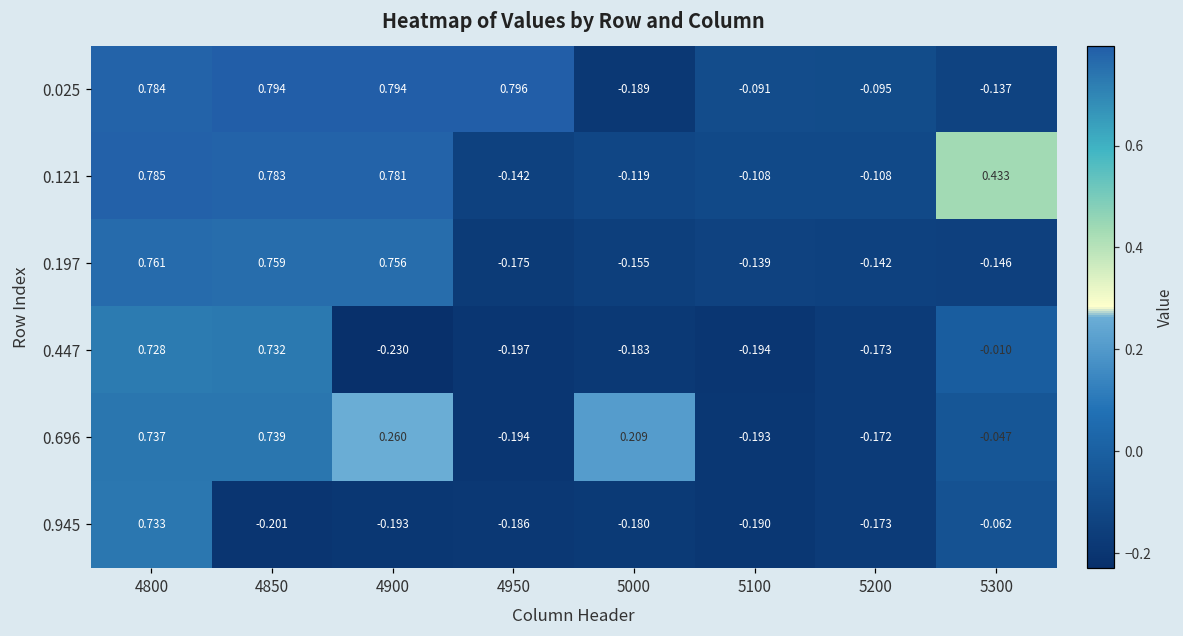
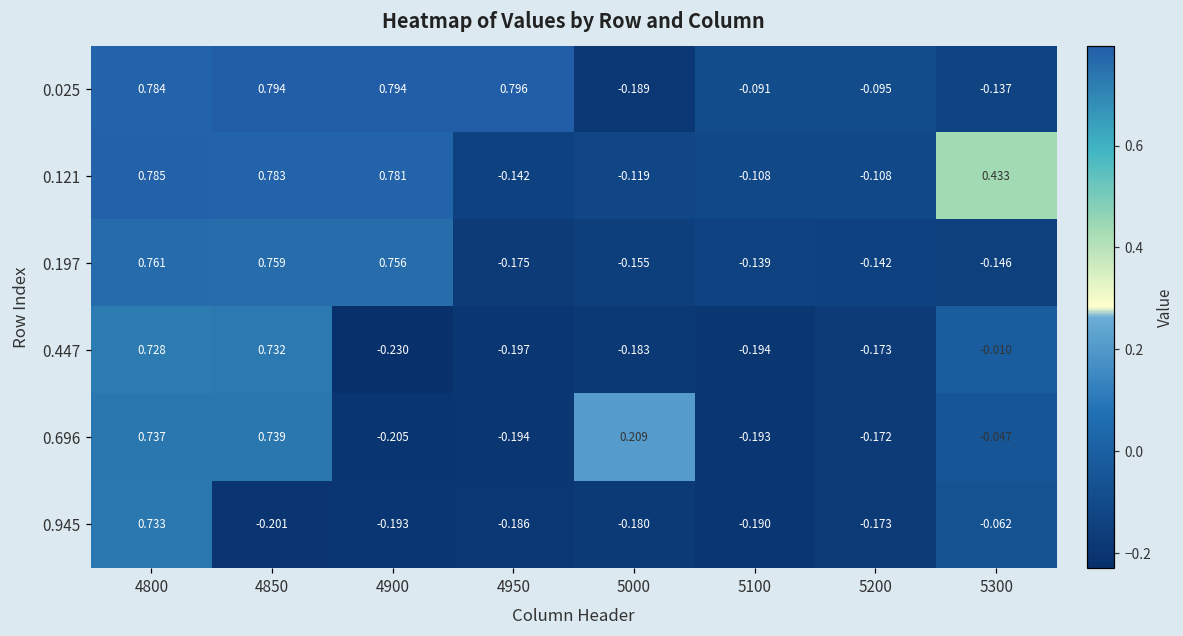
0.696, 4900: 0.260 -> -0.205
